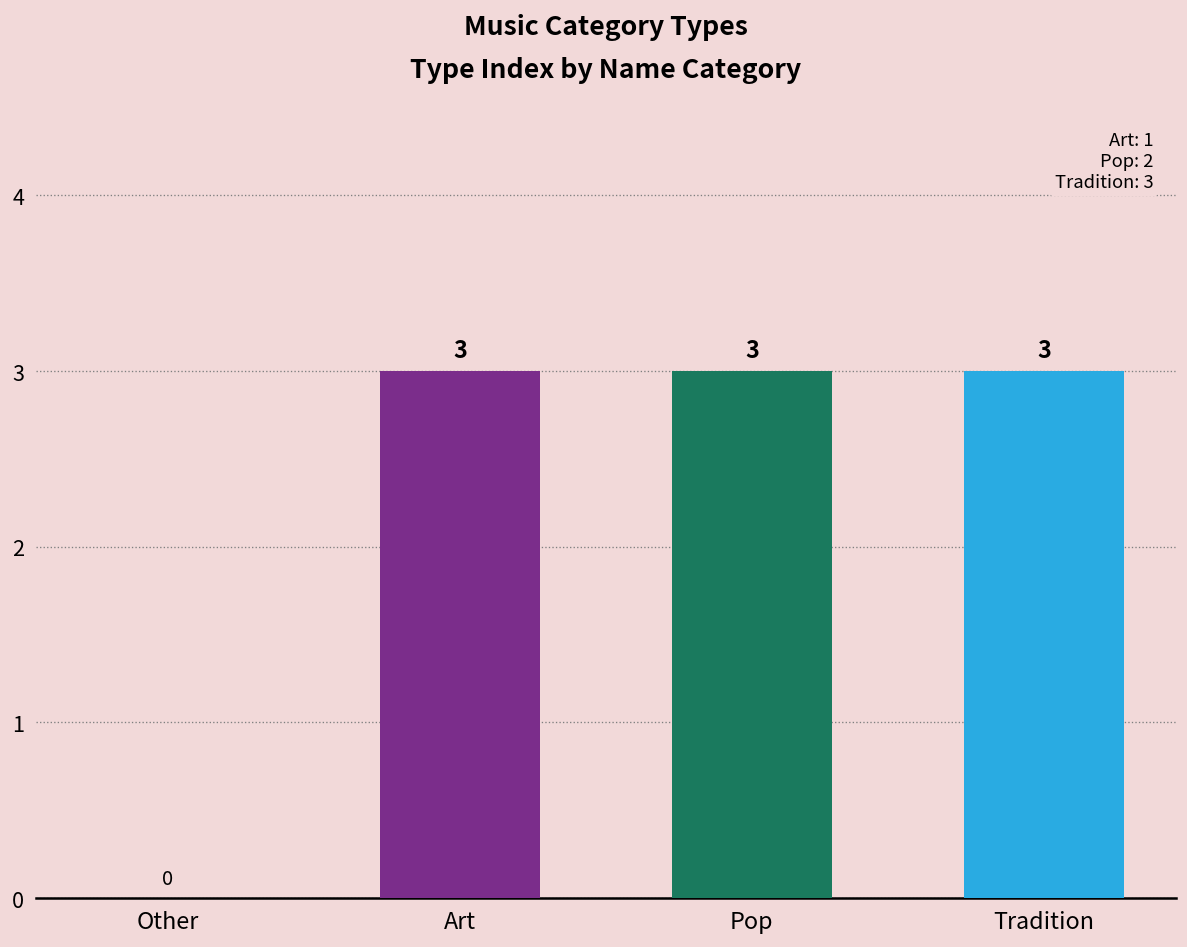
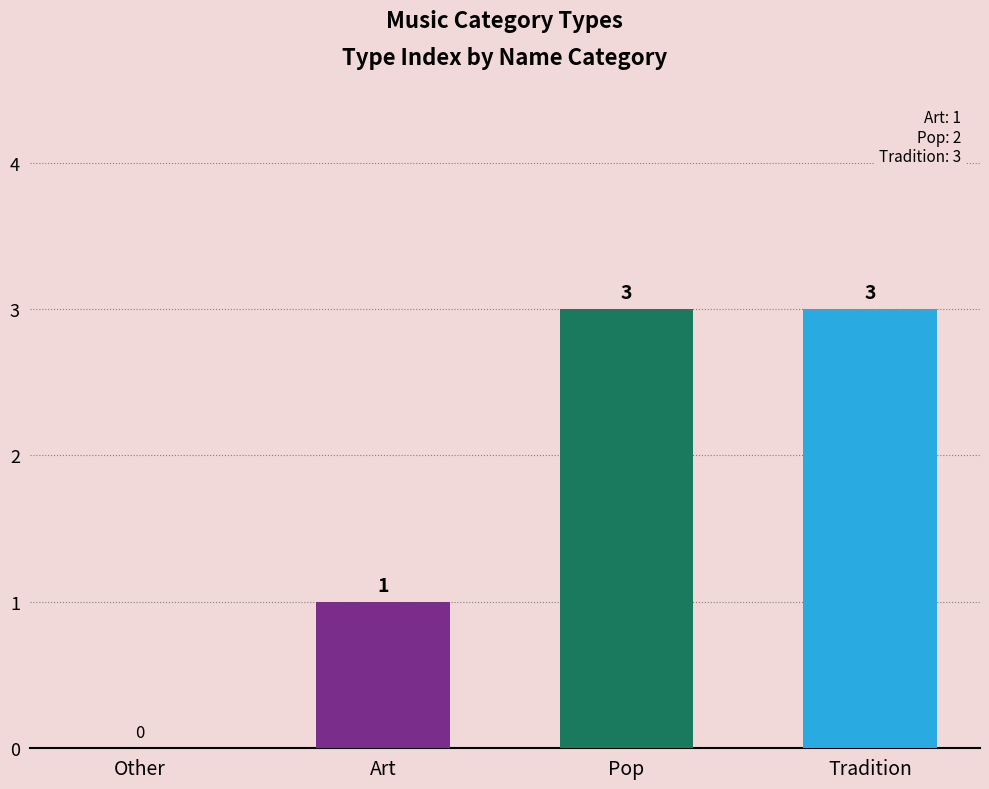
Art: 3 -> 1
